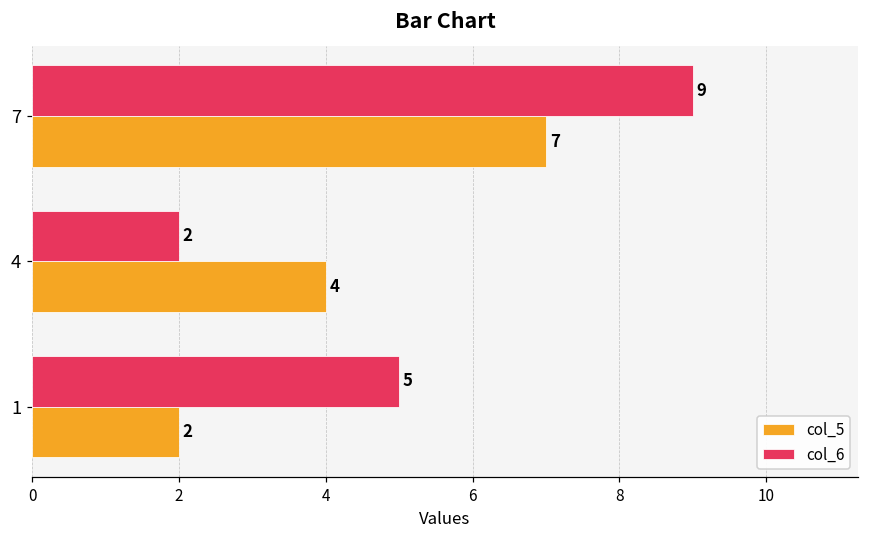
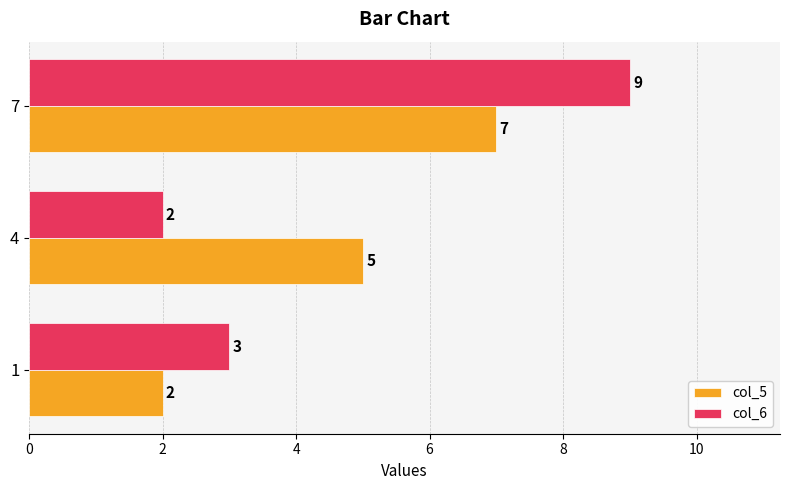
col_5, 4: 4 -> 5
col_6, 1: 5 -> 3
